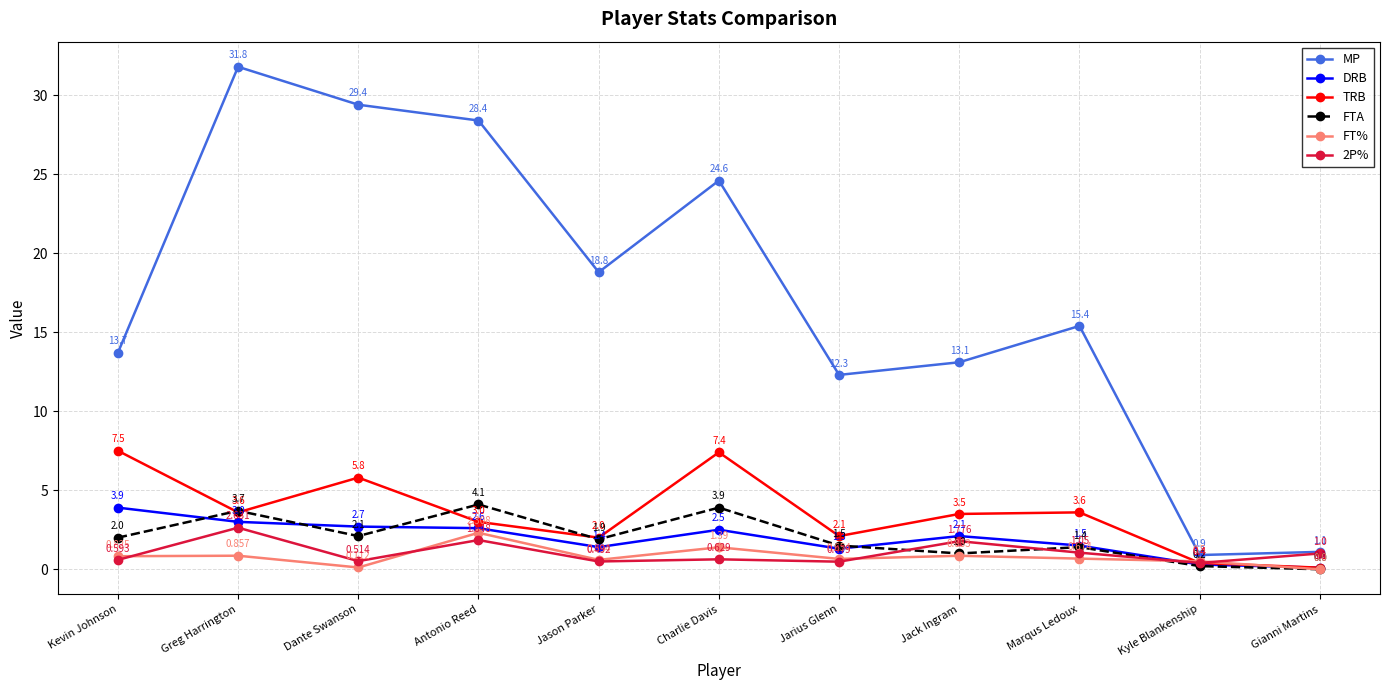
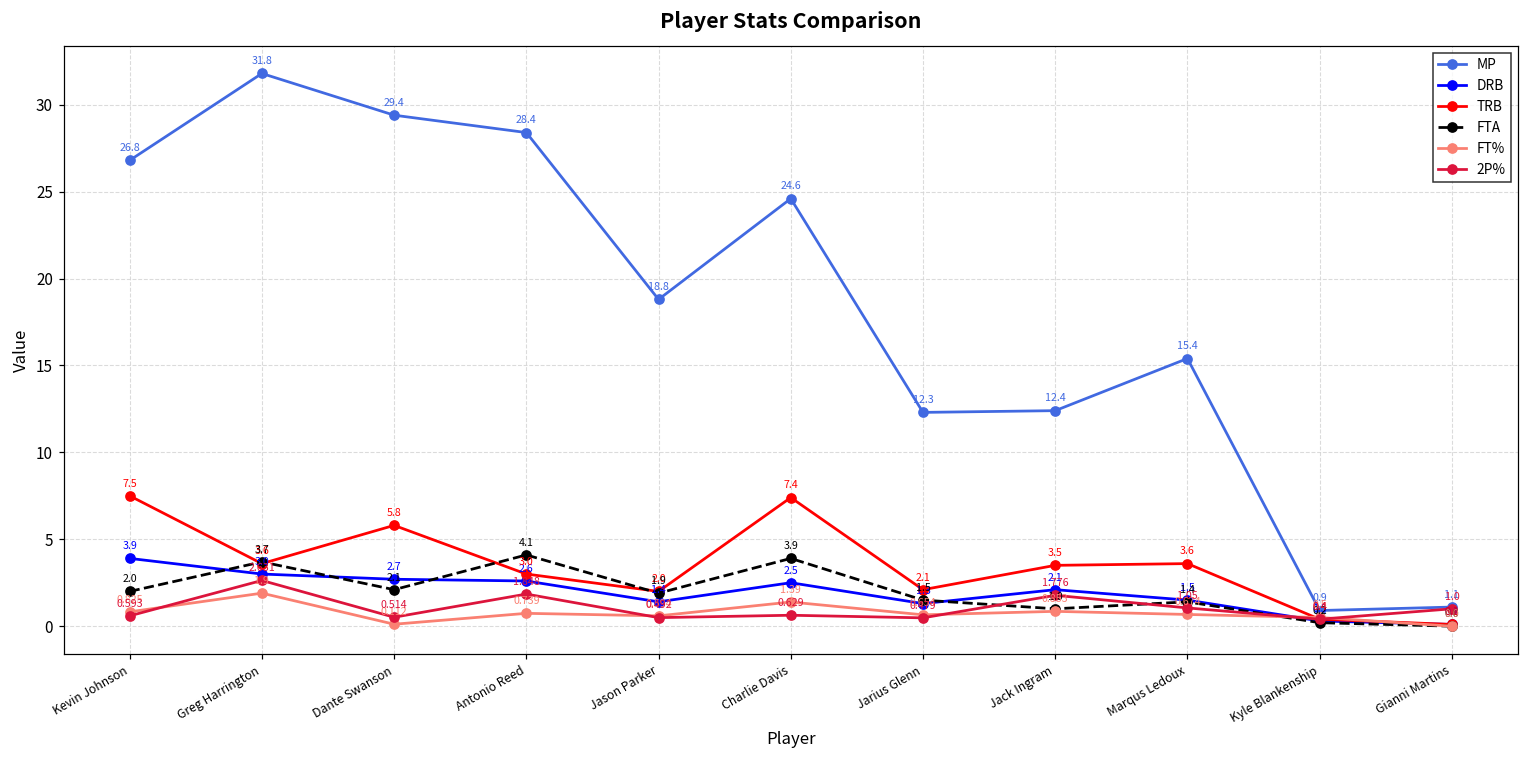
MP, Kevin Johnson: 13.7 -> 26.8
FT%, Greg Harrington: 0.857 -> 1.9
FT%, Antonio Reed: 2.308 -> 0.739
MP, Jack Ingram: 13.1 -> 12.4
